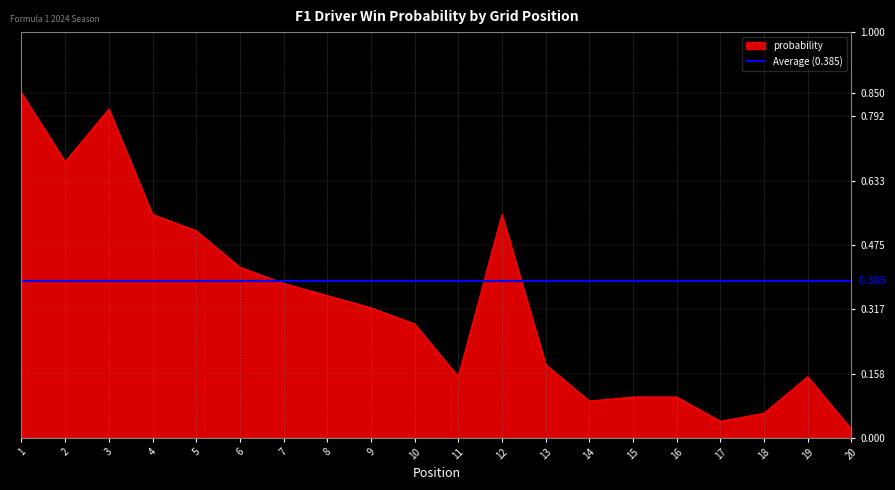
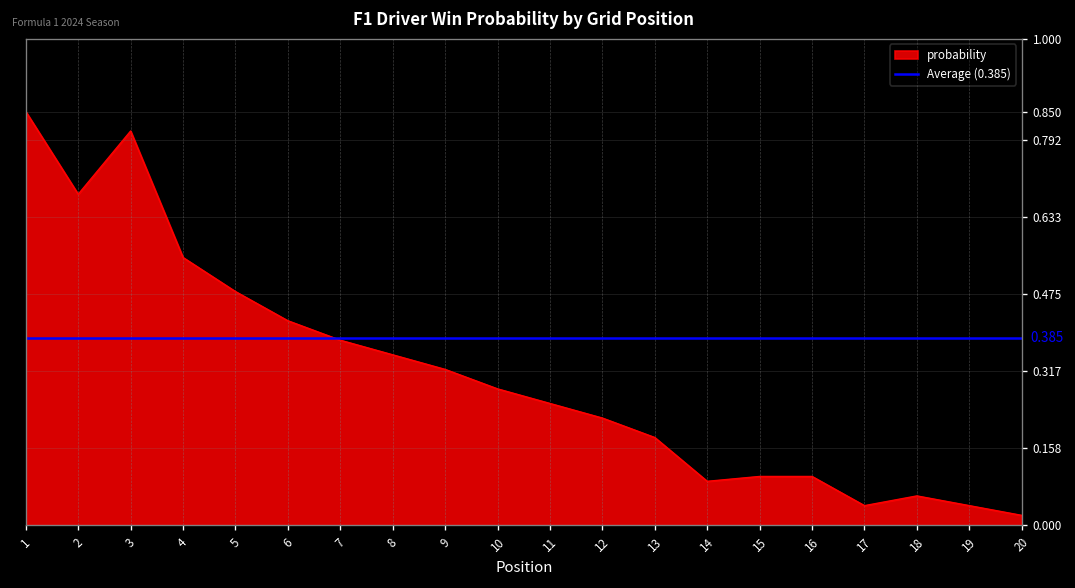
5: 0.51 -> 0.48
11: 0.15 -> 0.25
12: 0.55 -> 0.22
19: 0.15 -> 0.04
